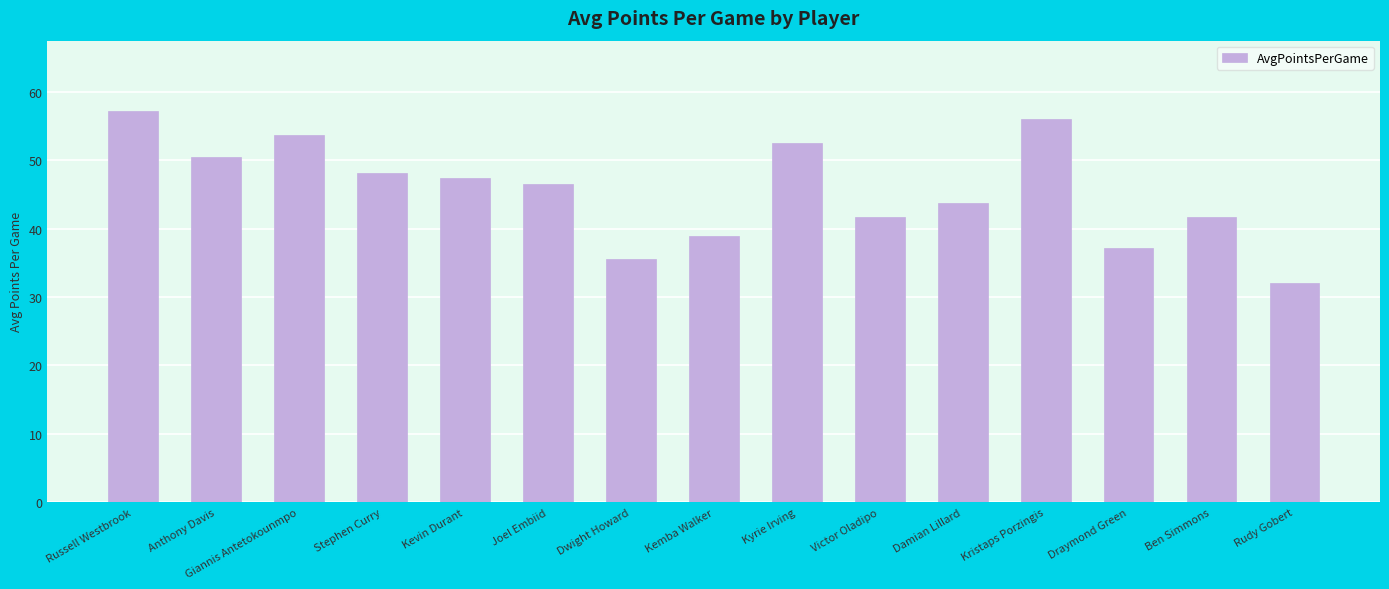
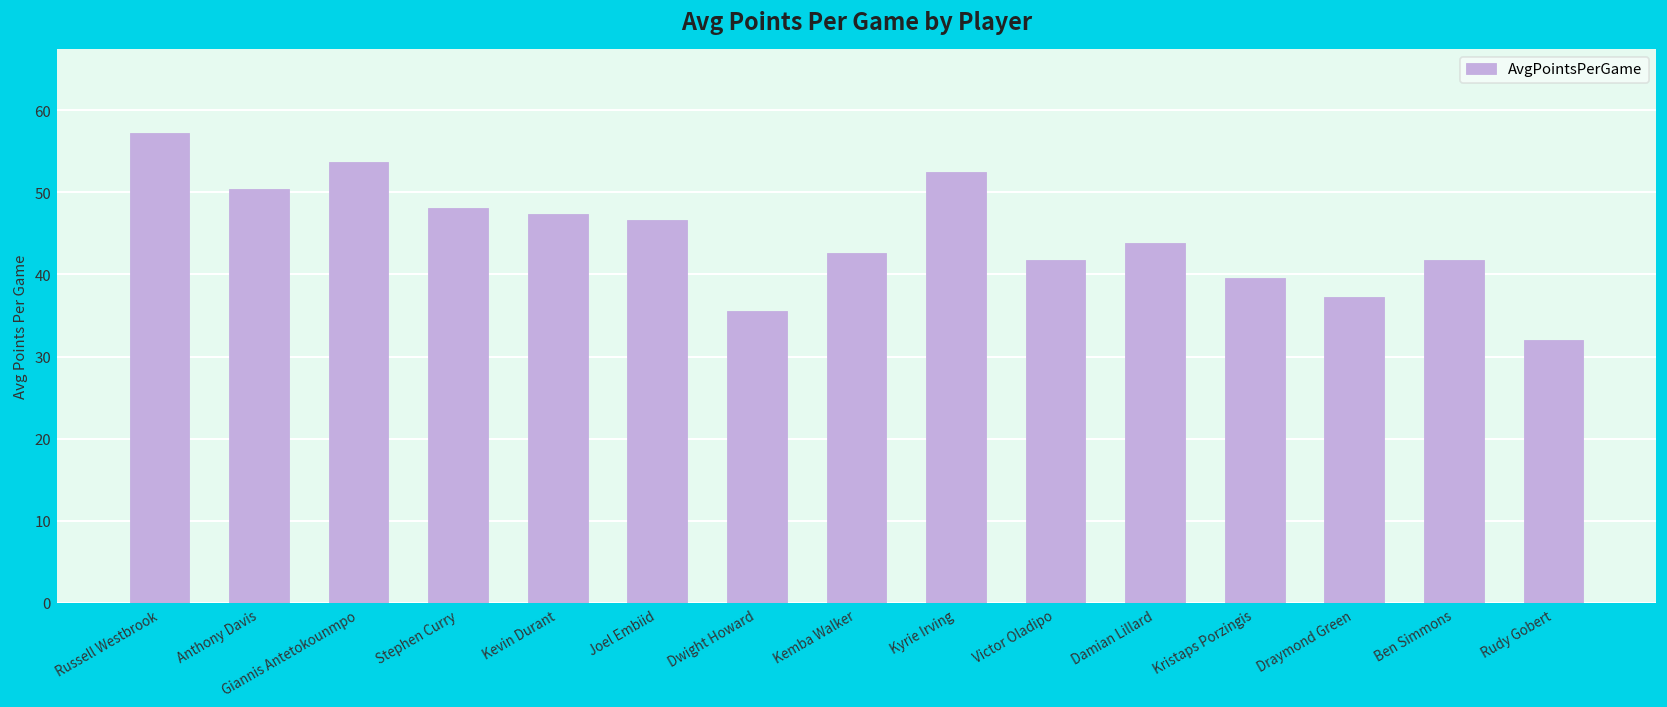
Kemba Walker: 39 -> 43
Kristaps Porzingis: 56 -> 40
